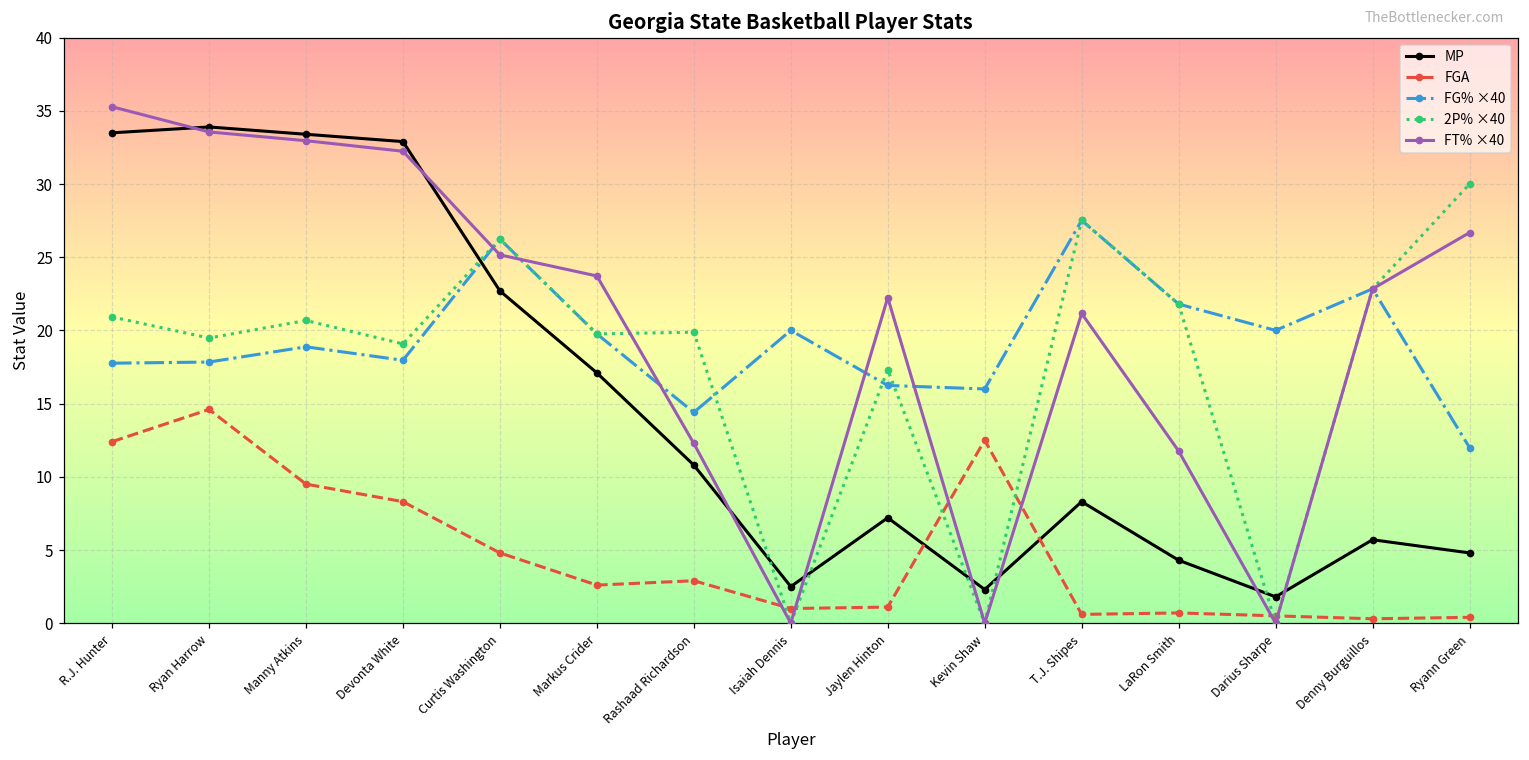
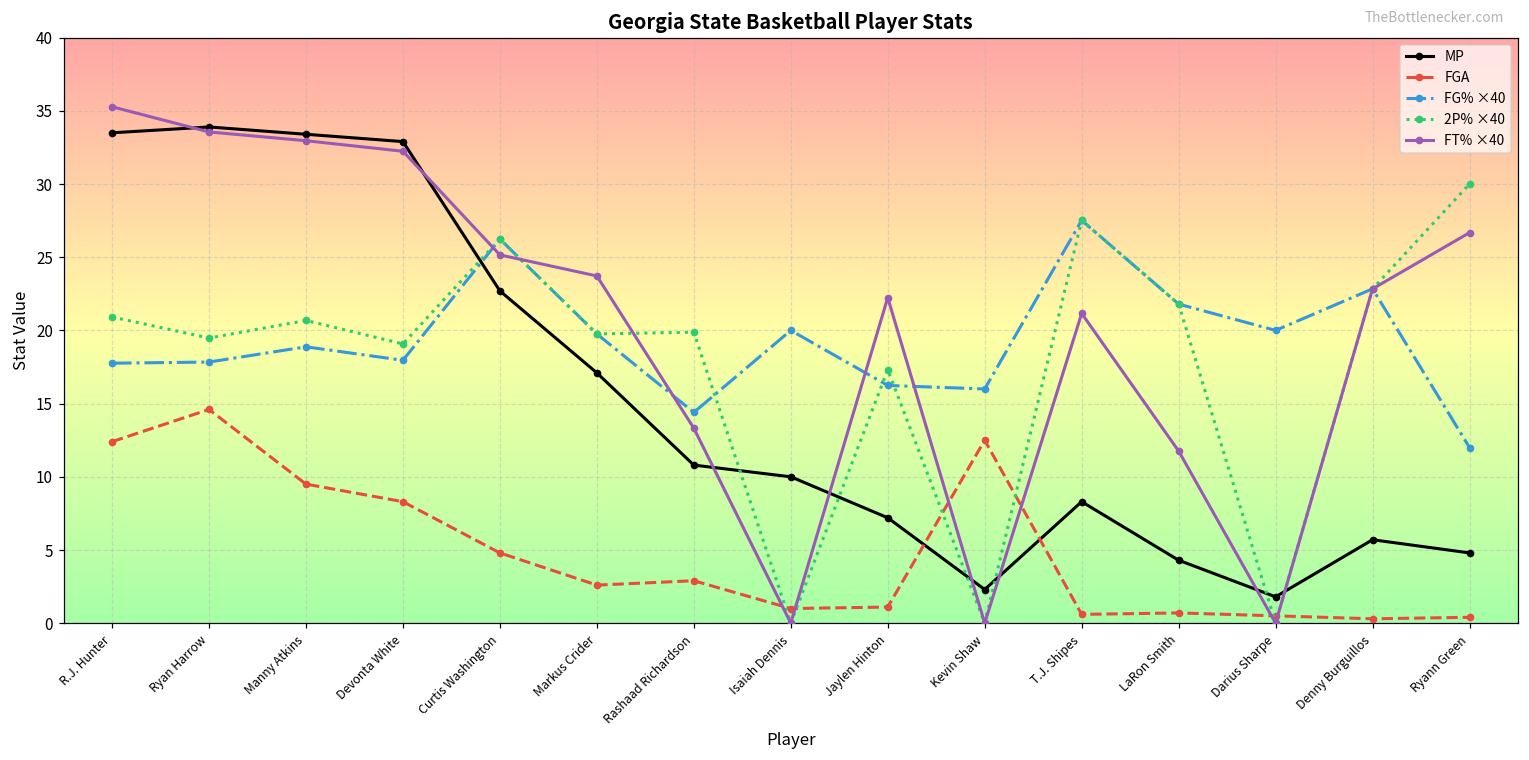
FT% ×40, Rashaad Richardson: 12.3 -> 13.3
MP, Isaiah Dennis: 2.5 -> 10.0
